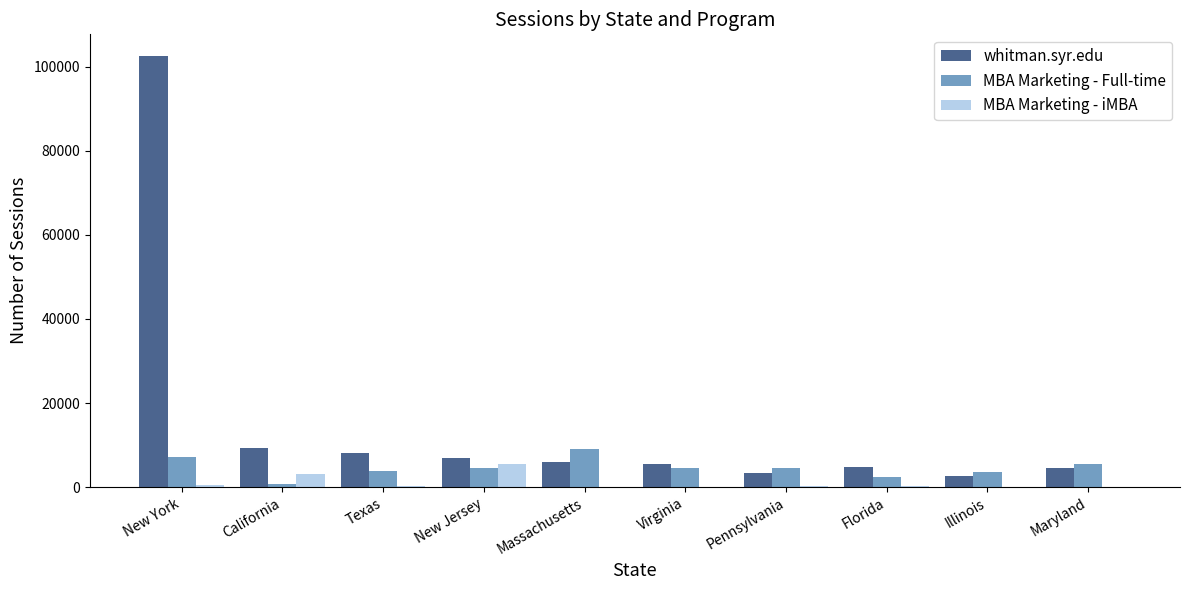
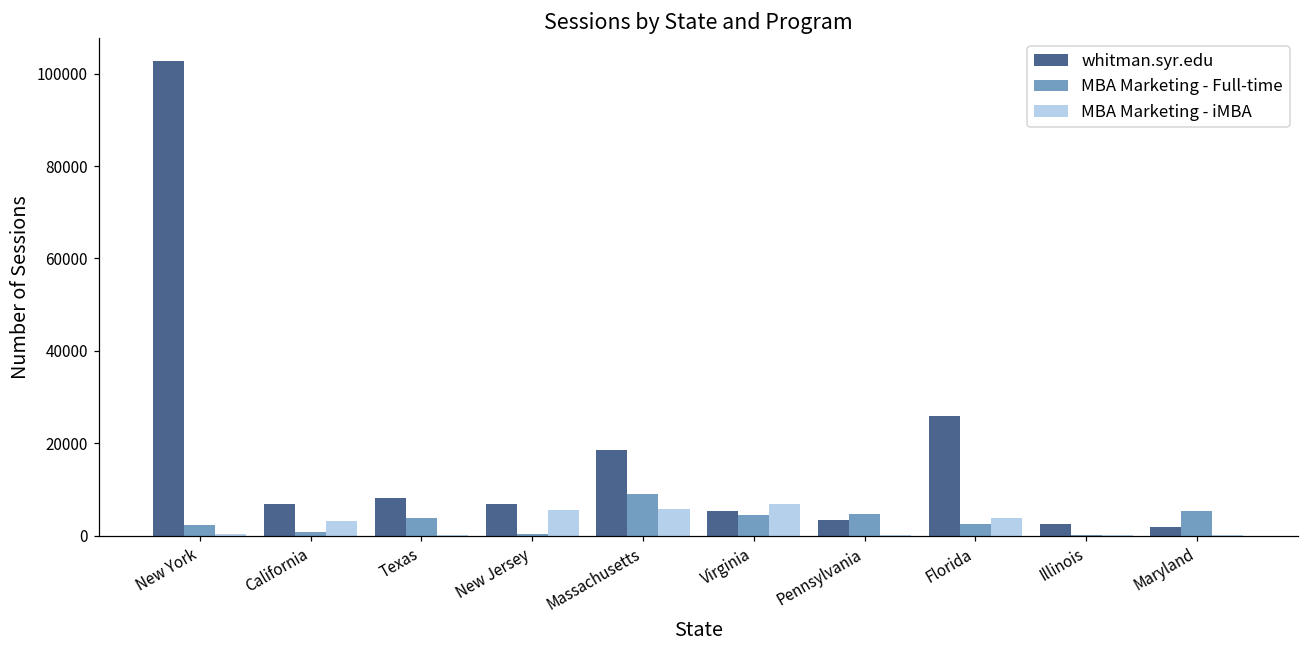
MBA Marketing - Full-time, New York: 7000 -> 2000
whitman.syr.edu, California: 9000 -> 7000
MBA Marketing - Full-time, New Jersey: 4000 -> 0
whitman.syr.edu, Massachusetts: 6000 -> 19000
MBA Marketing - iMBA, Massachusetts: 0 -> 6000
MBA Marketing - iMBA, Virginia: 0 -> 7000
whitman.syr.edu, Florida: 5000 -> 26000
MBA Marketing - iMBA, Florida: 0 -> 4000
MBA Marketing - Full-time, Illinois: 4000 -> 0
whitman.syr.edu, Maryland: 4000 -> 2000
